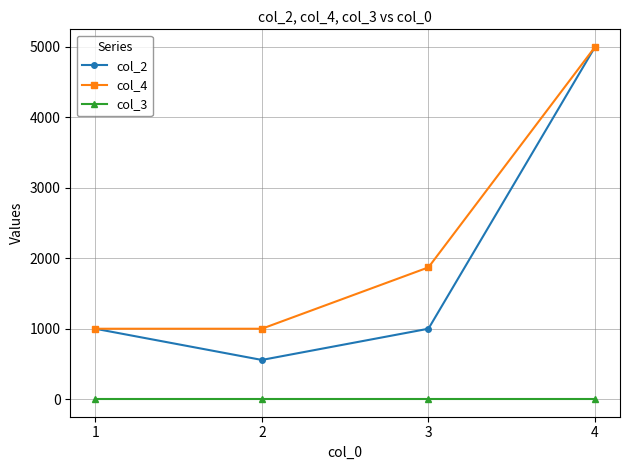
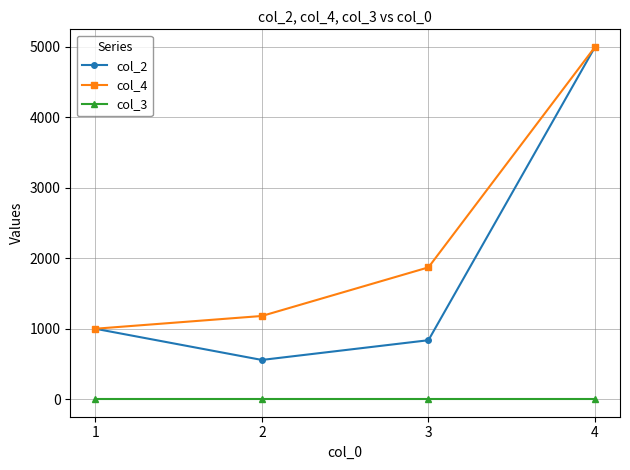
col_4, 2: 1000 -> 1200
col_2, 3: 1000 -> 800
